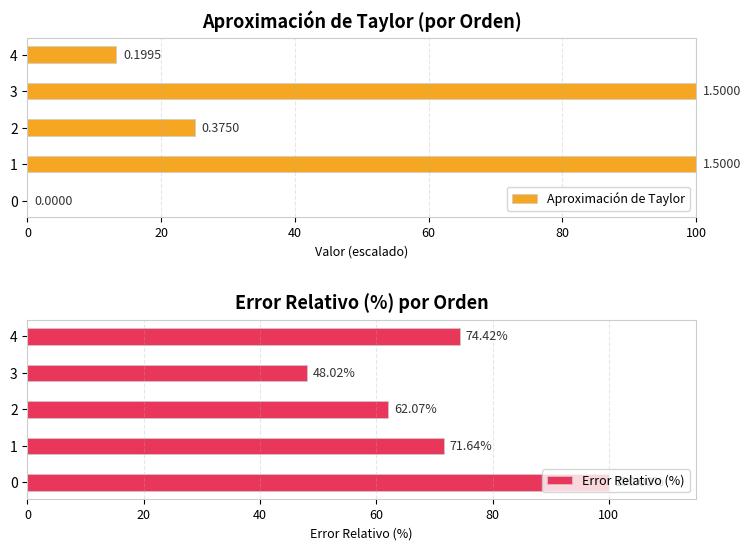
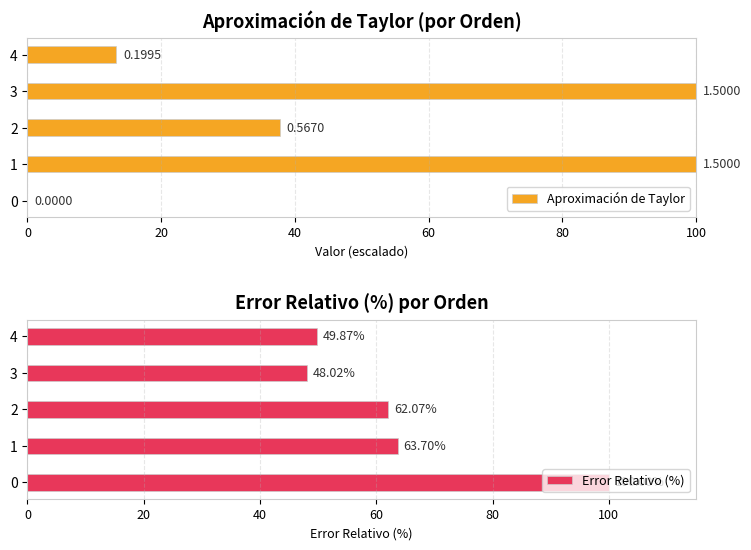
Aproximación de Taylor (por Orden), 2: 0.3750 -> 0.5670
Error Relativo (%) por Orden, 4: 74.42% -> 49.87%
Error Relativo (%) por Orden, 1: 71.64% -> 63.70%
